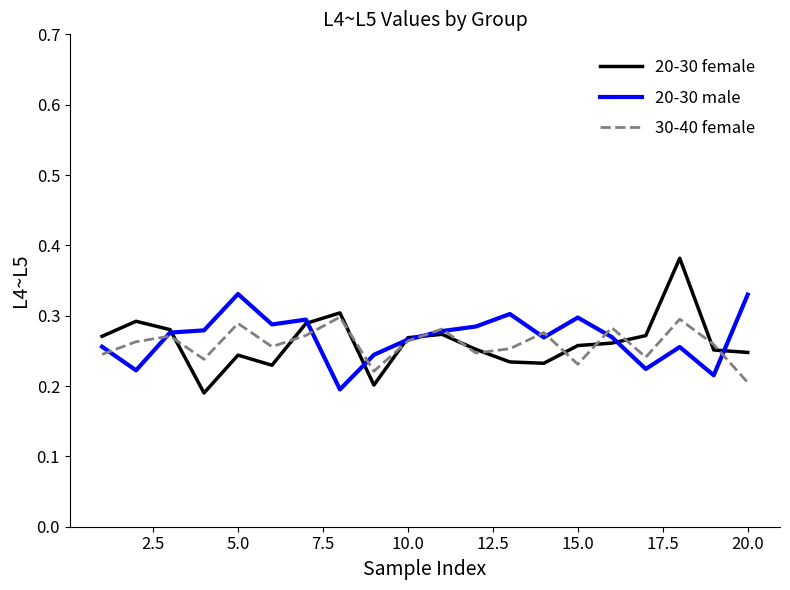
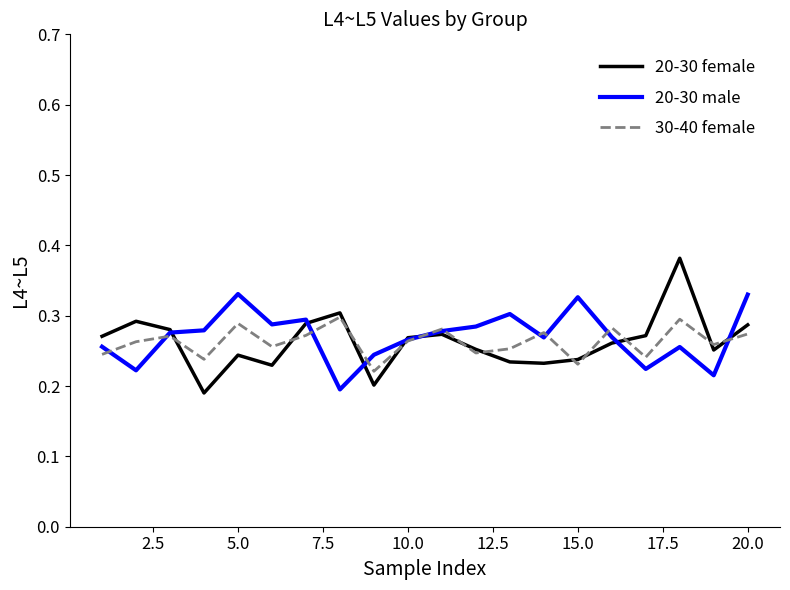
20-30 female, 15.0: 0.26 -> 0.24
20-30 male, 15.0: 0.30 -> 0.33
20-30 female, 20.0: 0.25 -> 0.29
30-40 female, 20.0: 0.21 -> 0.27
